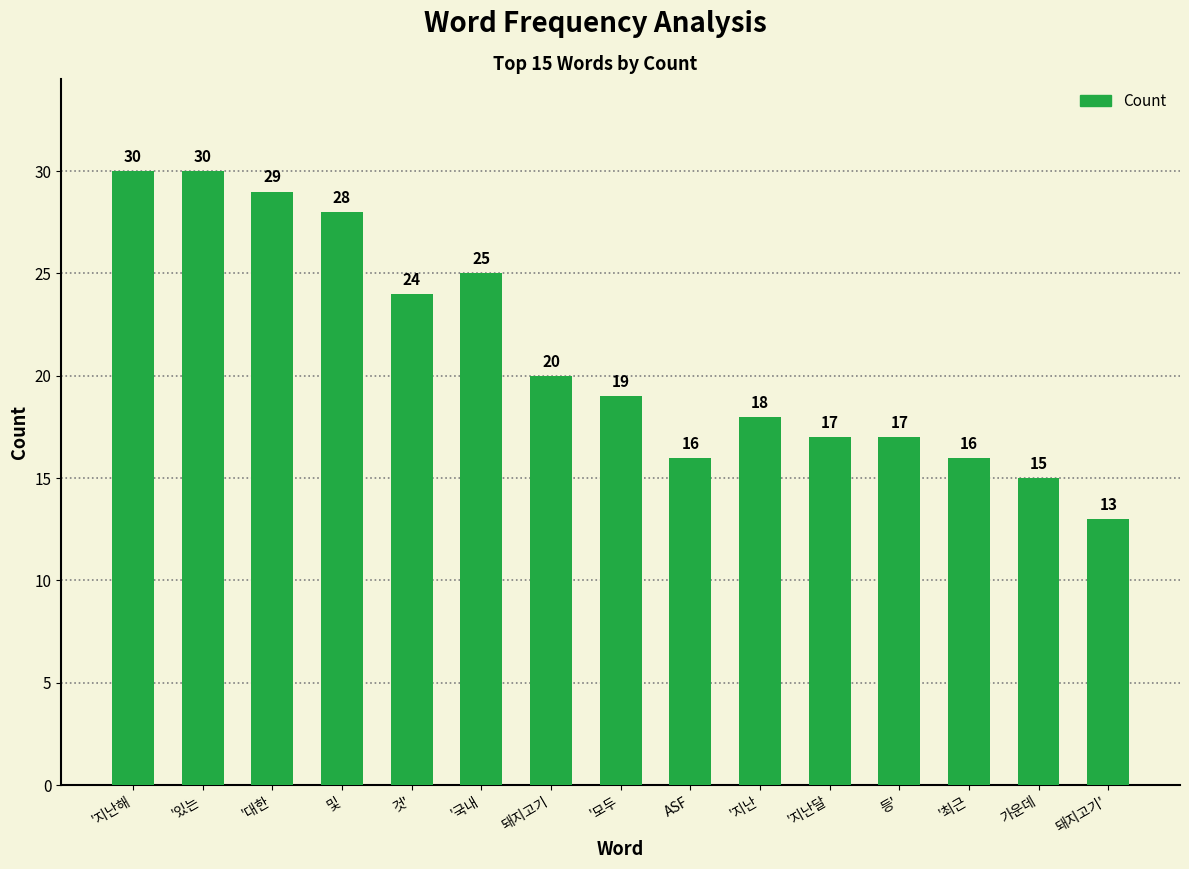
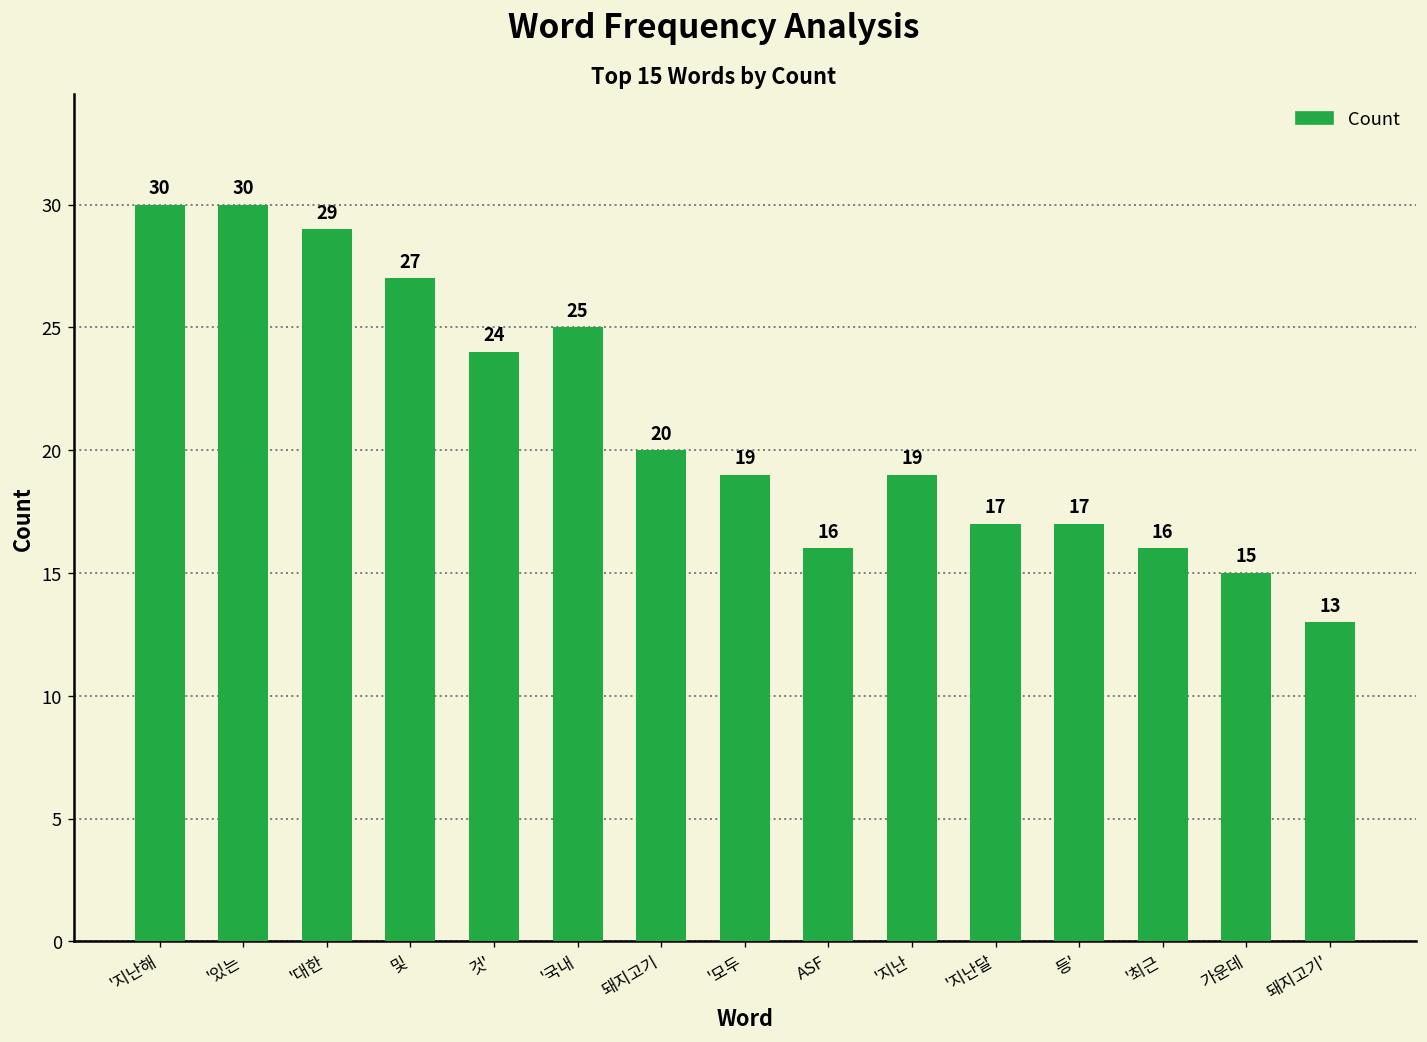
및: 28 -> 27
'지난: 18 -> 19
